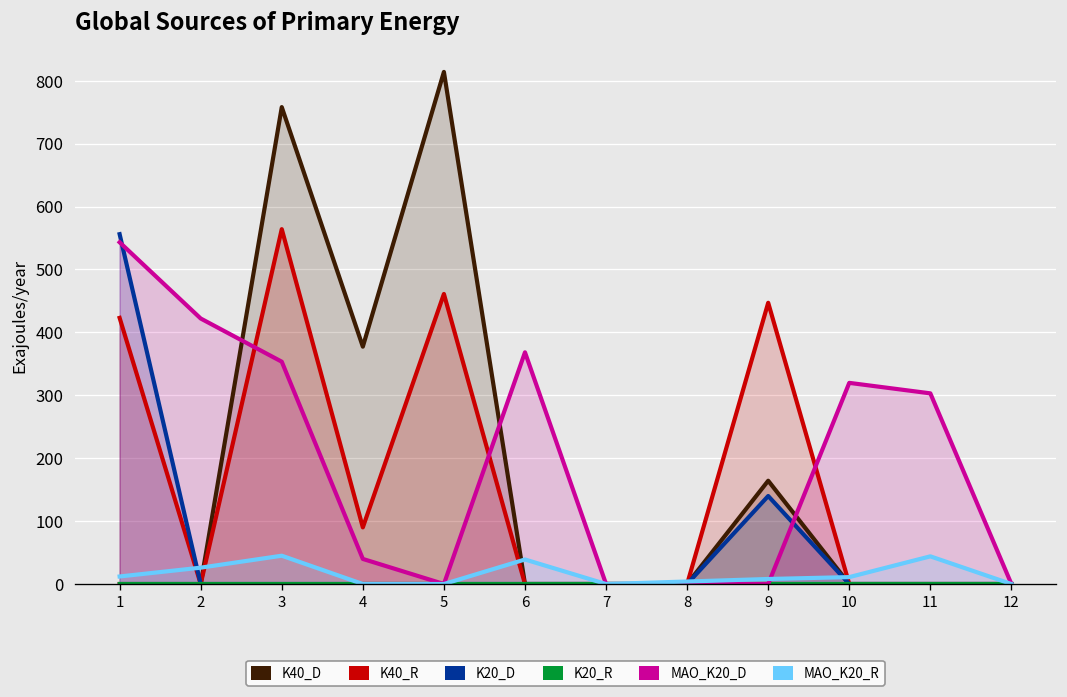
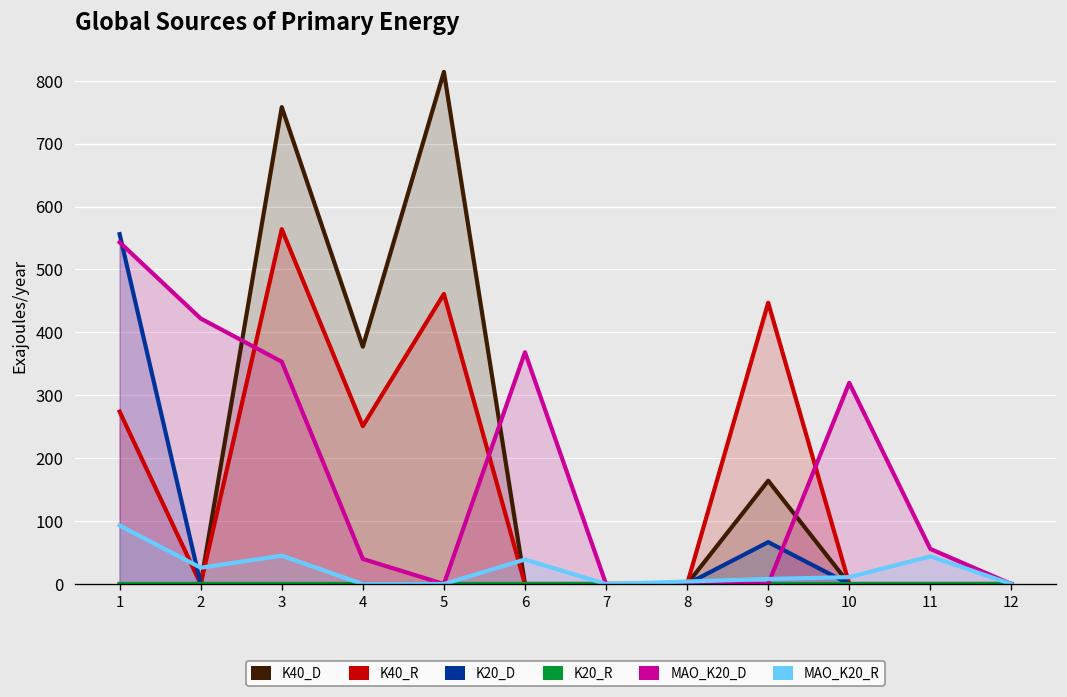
K40_R, 1: 420 -> 270
MAO_K20_R, 1: 10 -> 90
K40_R, 4: 90 -> 250
K20_D, 9: 140 -> 70
MAO_K20_D, 11: 300 -> 60
